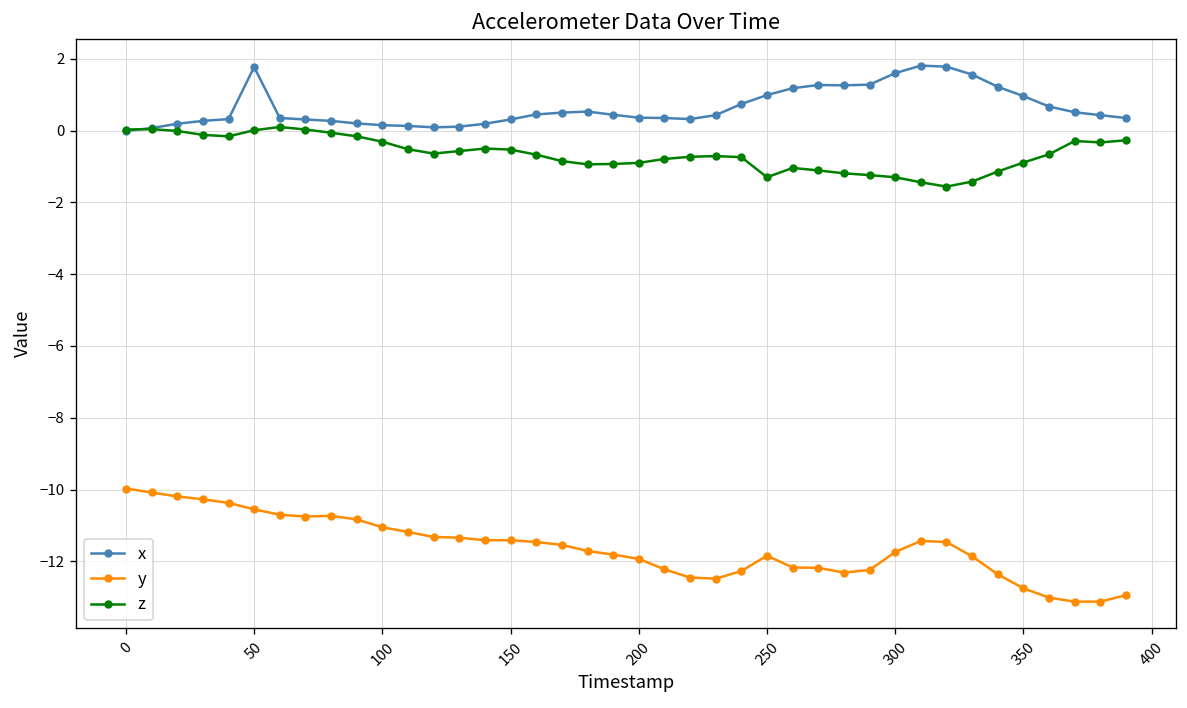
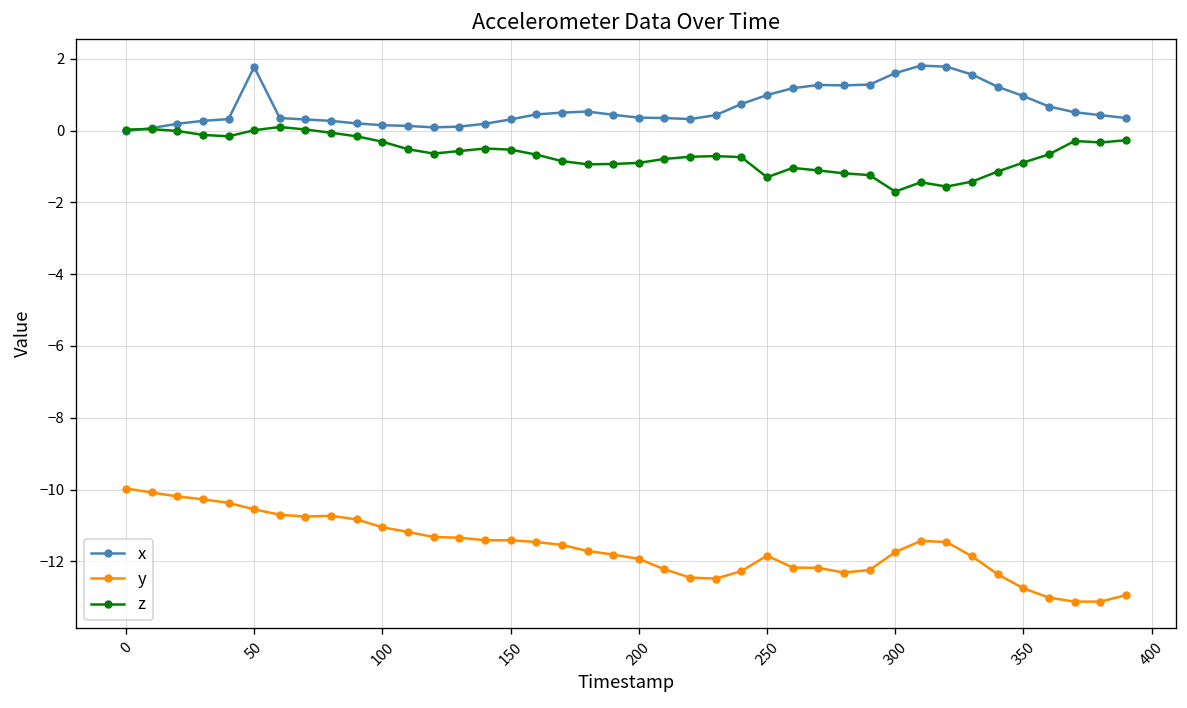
z, 300: -1.3 -> -1.7
